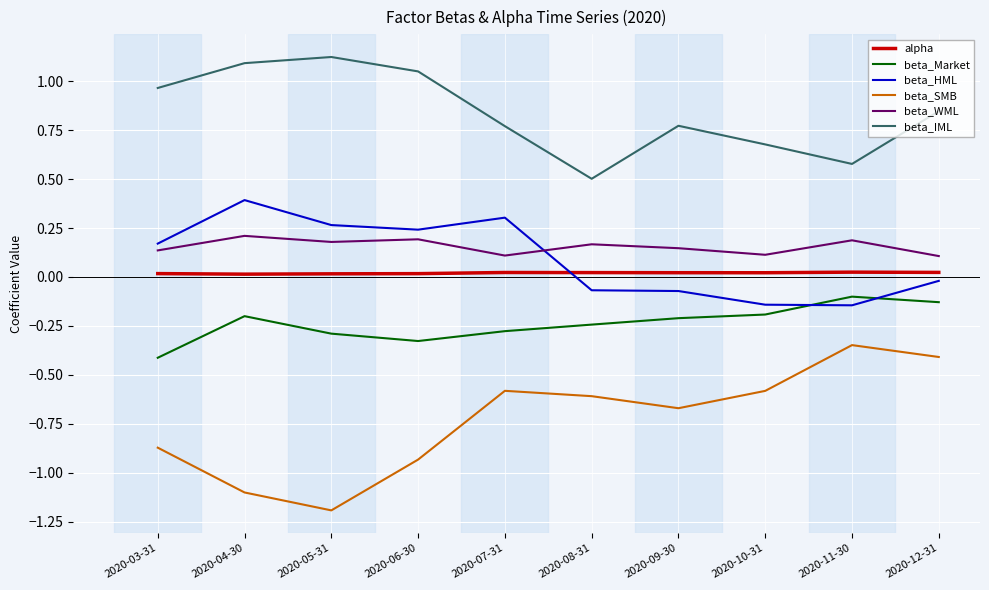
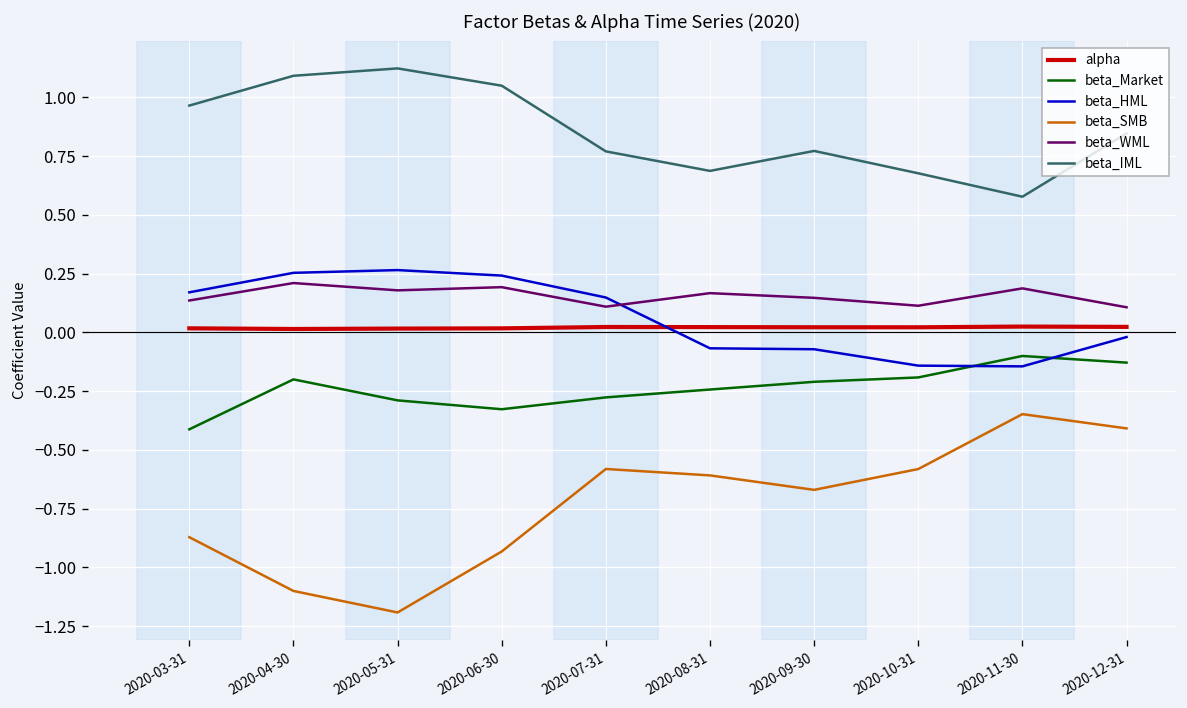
beta_HML, 2020-04-30: 0.39 -> 0.25
beta_HML, 2020-07-31: 0.30 -> 0.15
beta_IML, 2020-08-31: 0.50 -> 0.69
